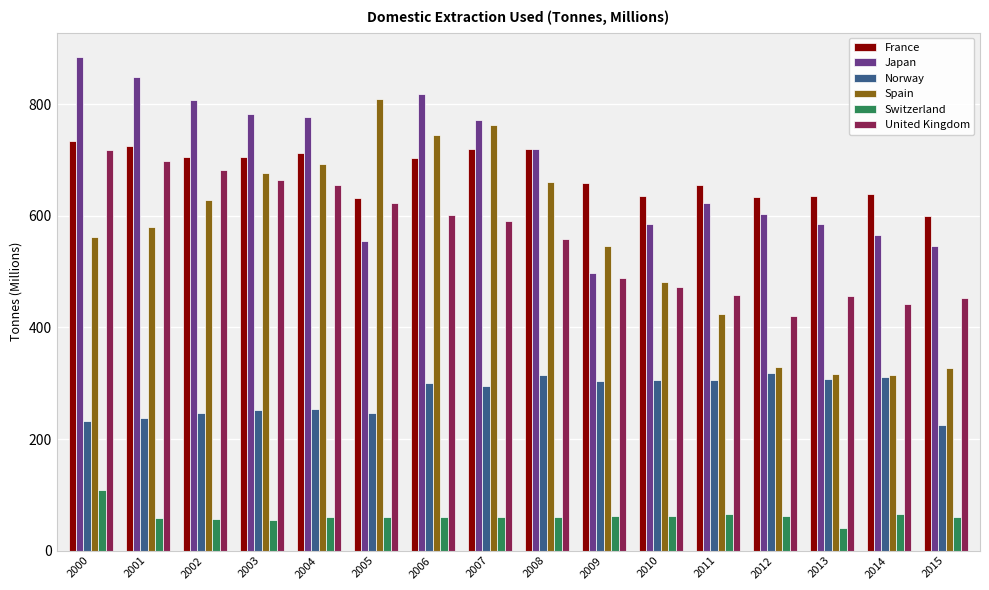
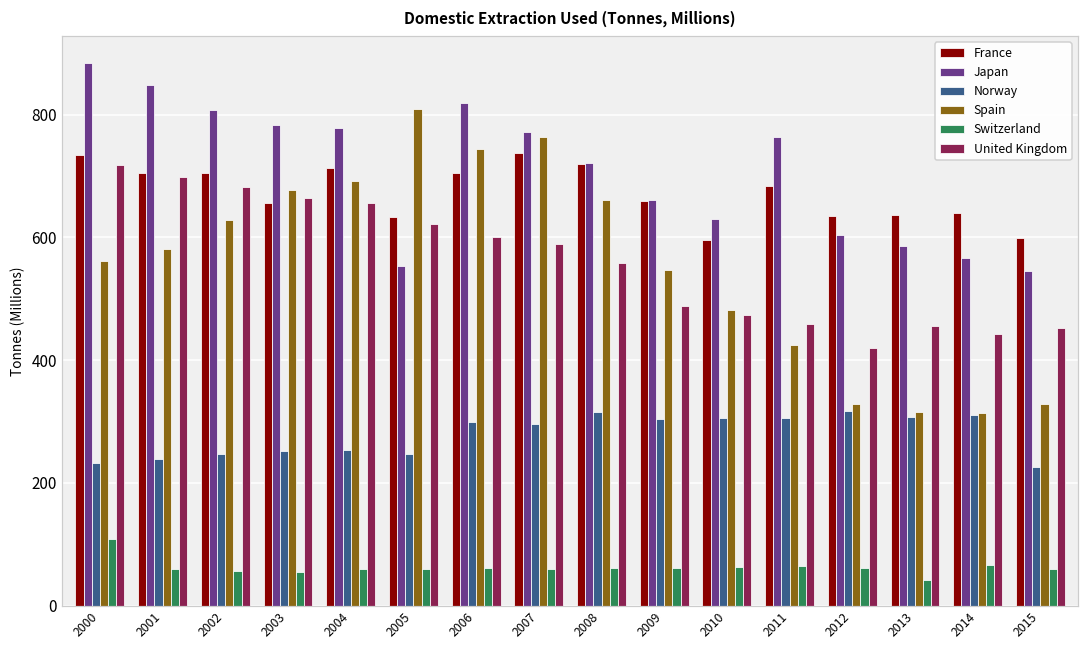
France, 2001: 730 -> 700
France, 2003: 710 -> 660
France, 2007: 720 -> 740
Japan, 2009: 500 -> 660
France, 2010: 640 -> 600
Japan, 2010: 580 -> 630
France, 2011: 650 -> 680
Japan, 2011: 620 -> 760
